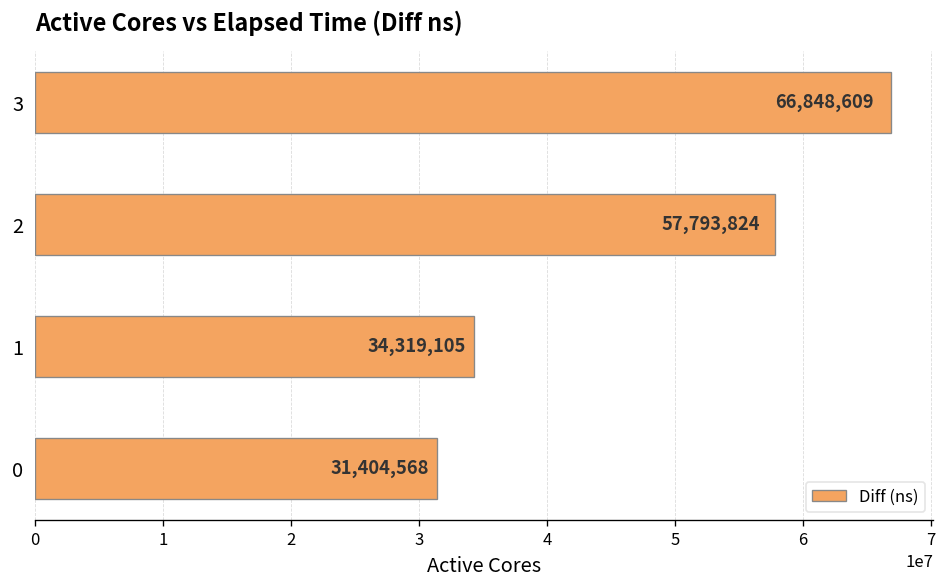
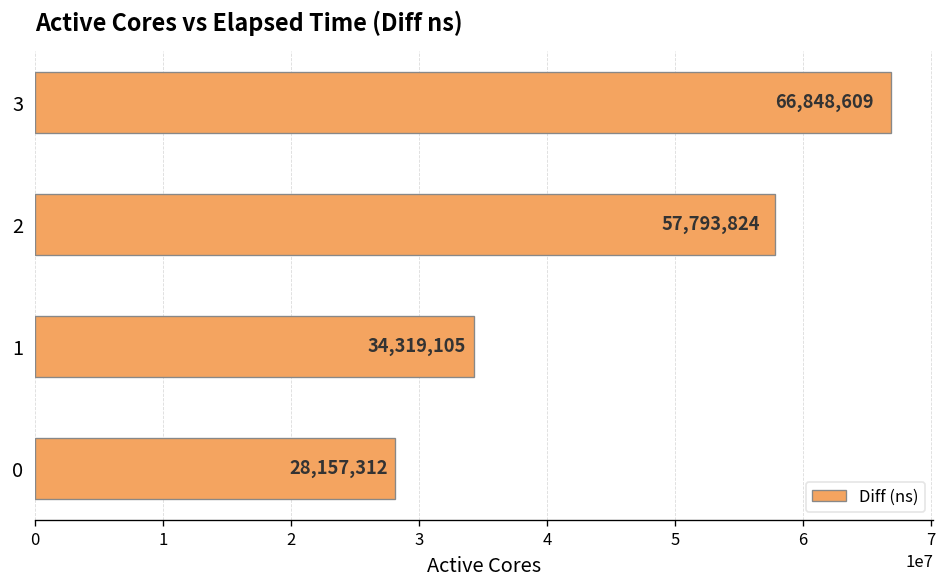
0: 31,404,568 -> 28,157,312
